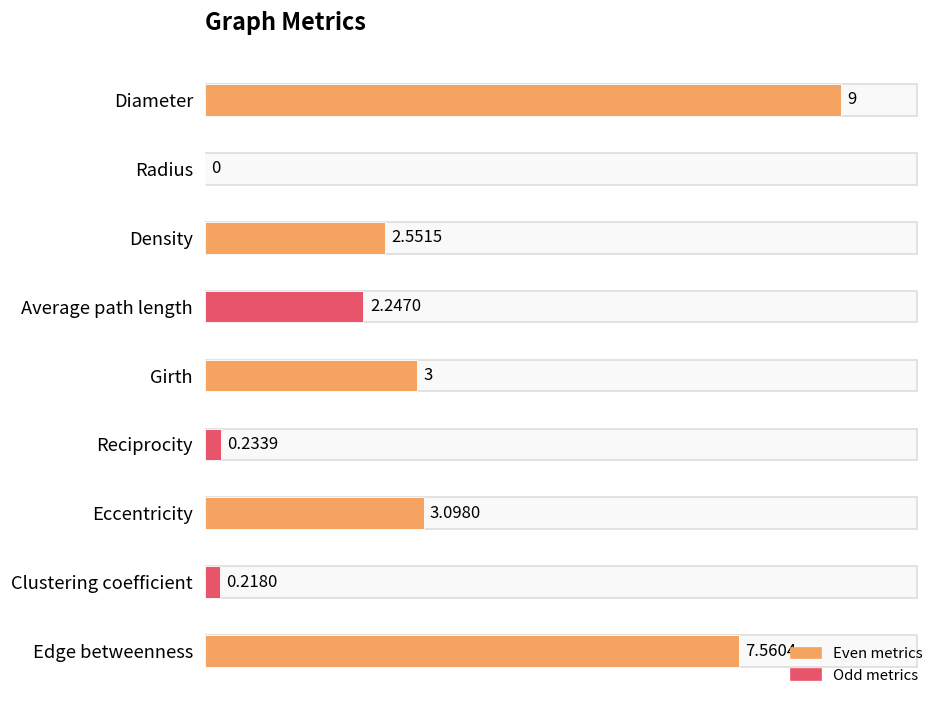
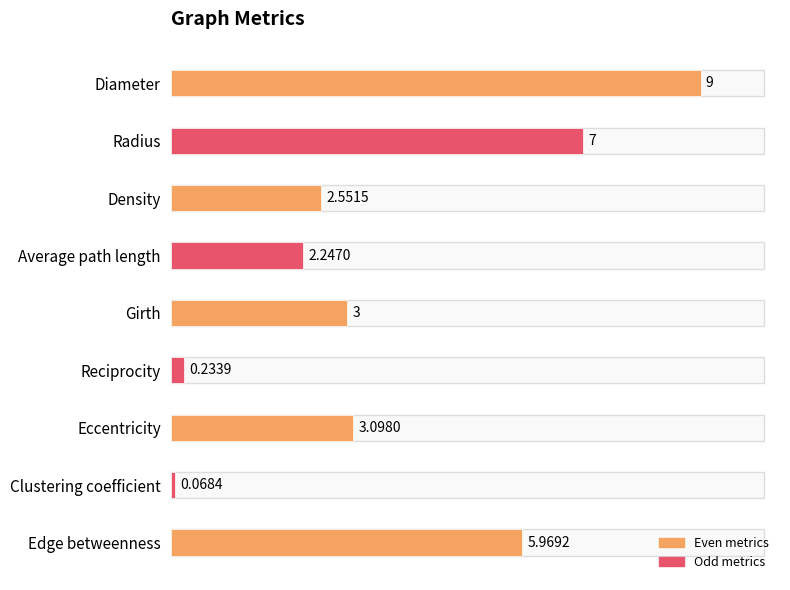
Radius: 0 -> 7
Clustering coefficient: 0.2180 -> 0.0684
Edge betweenness: 7.5604 -> 5.9692
